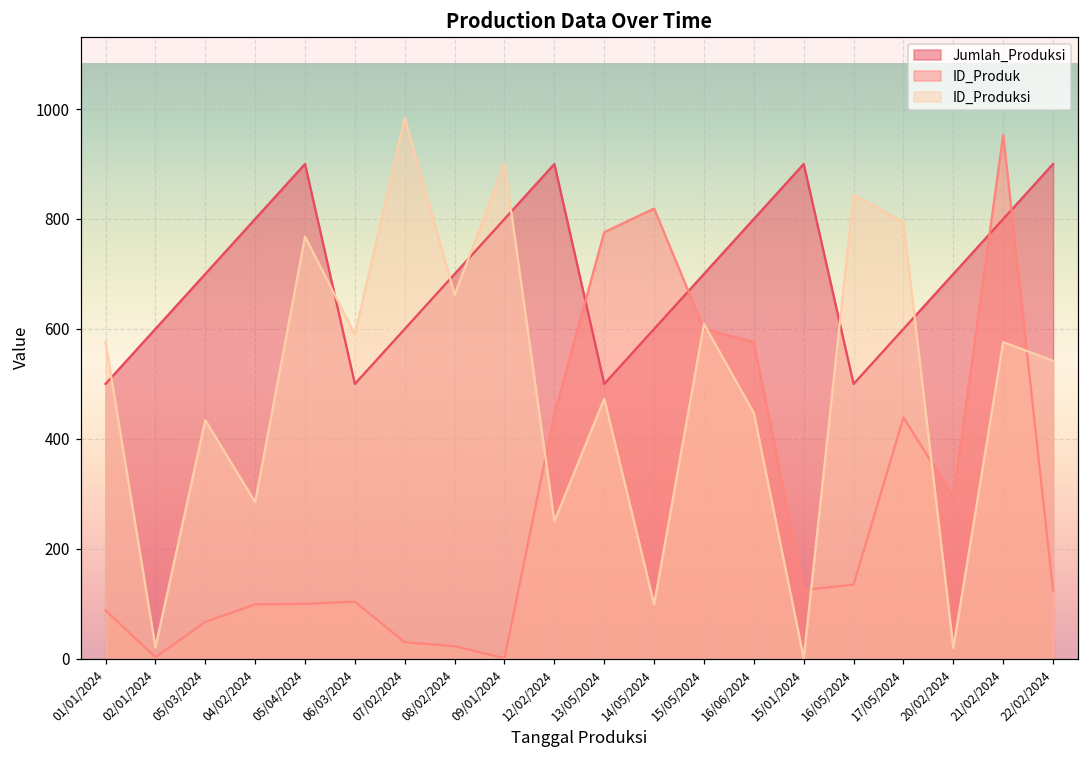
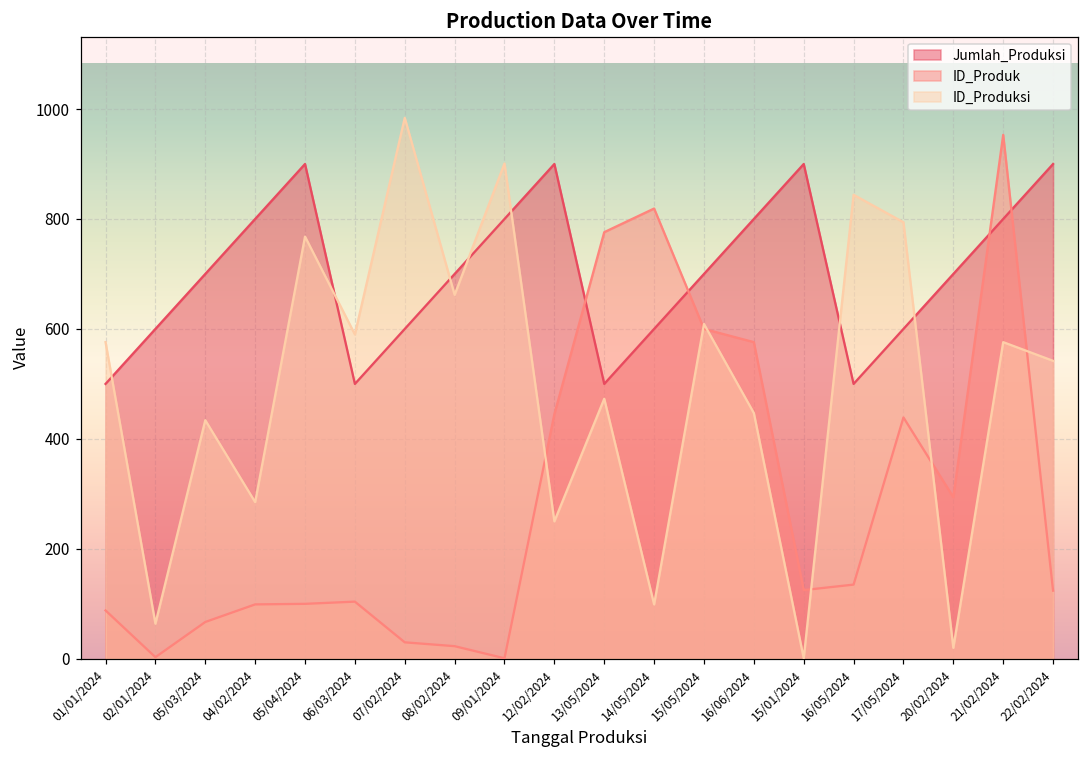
ID_Produksi, 02/01/2024: 20 -> 60
